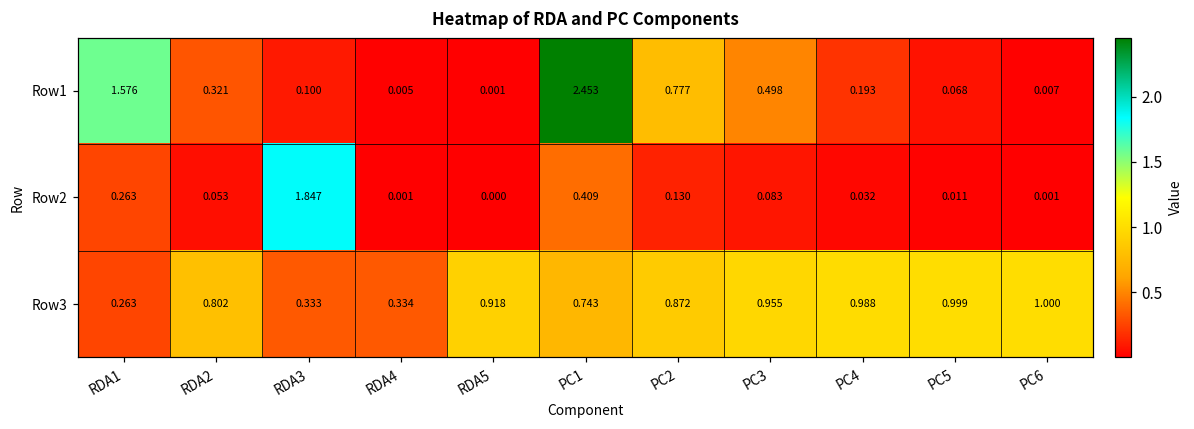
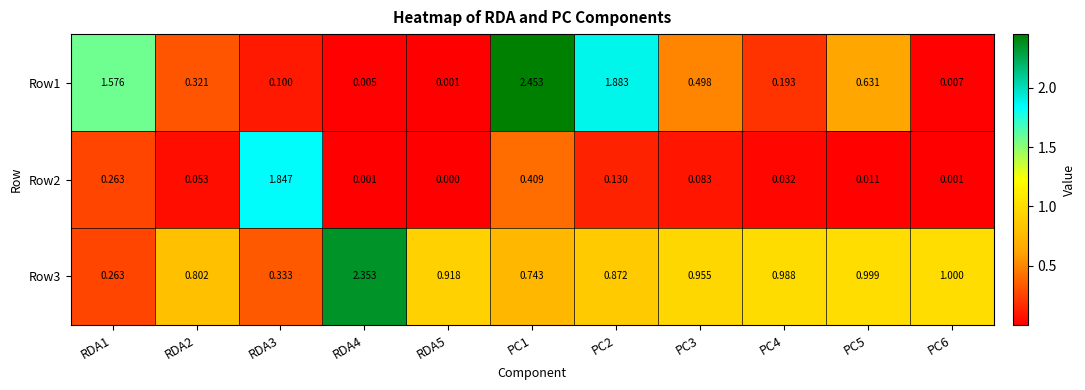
Row1, PC2: 0.777 -> 1.883
Row1, PC5: 0.068 -> 0.631
Row3, RDA4: 0.334 -> 2.353
